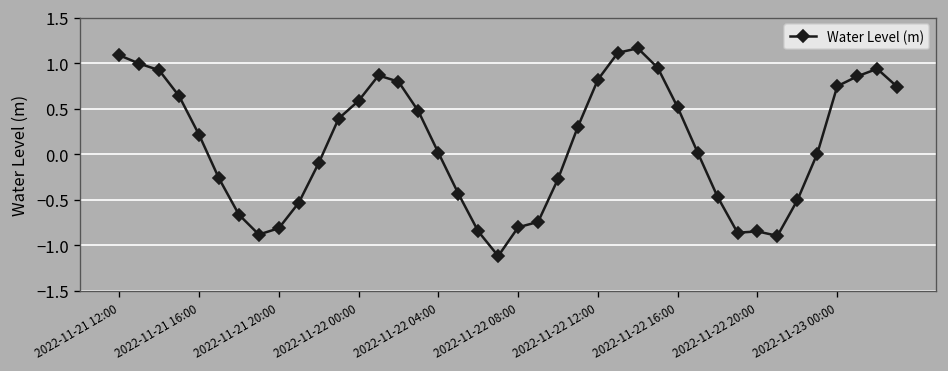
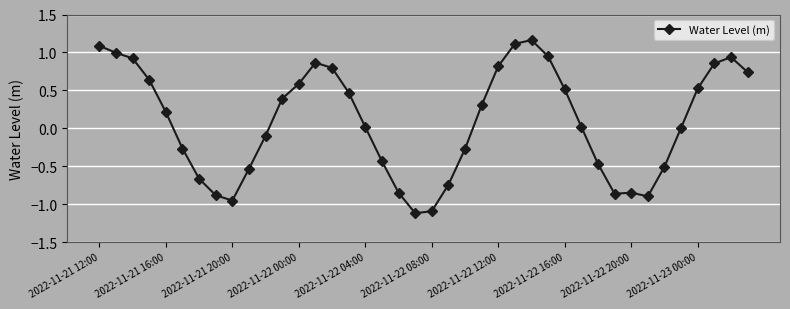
2022-11-21 20:00: -0.8 -> -1.0
2022-11-22 08:00: -0.8 -> -1.1
2022-11-23 00:00: 0.7 -> 0.5
